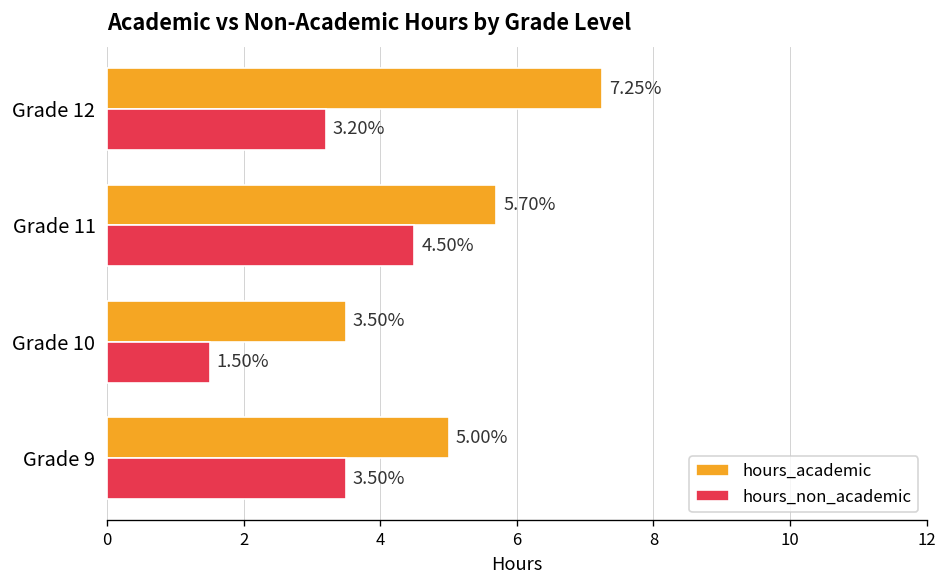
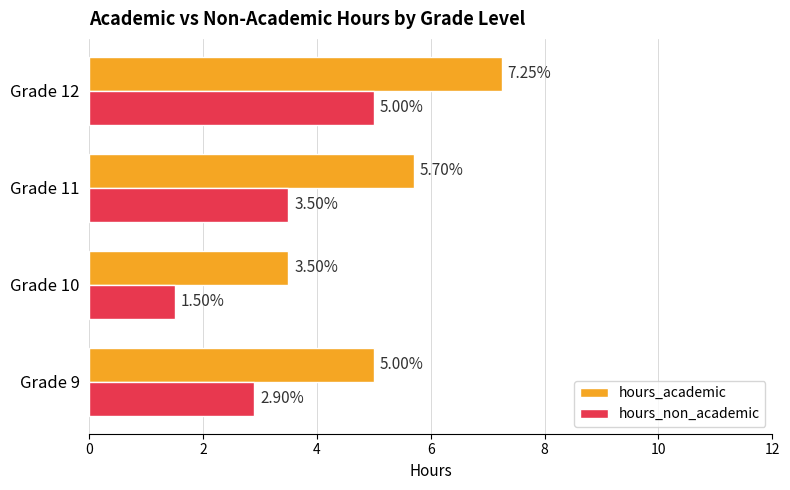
hours_non_academic, Grade 12: 3.20% -> 5.00%
hours_non_academic, Grade 11: 4.50% -> 3.50%
hours_non_academic, Grade 9: 3.50% -> 2.90%
